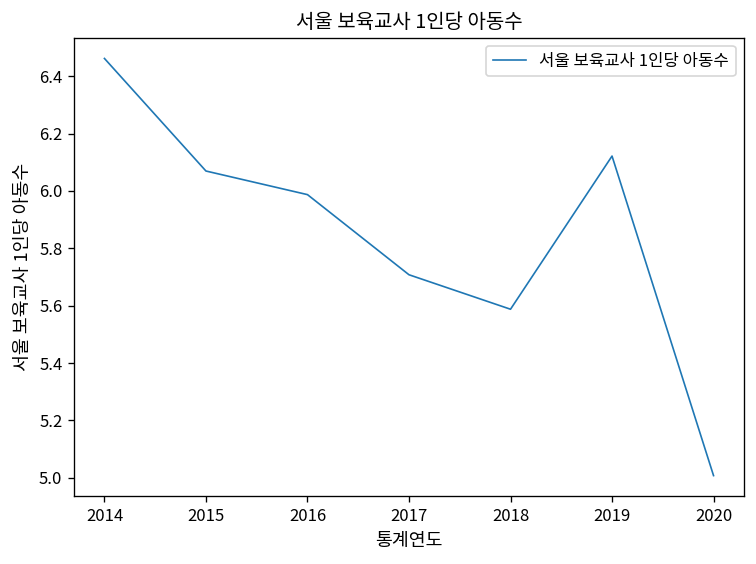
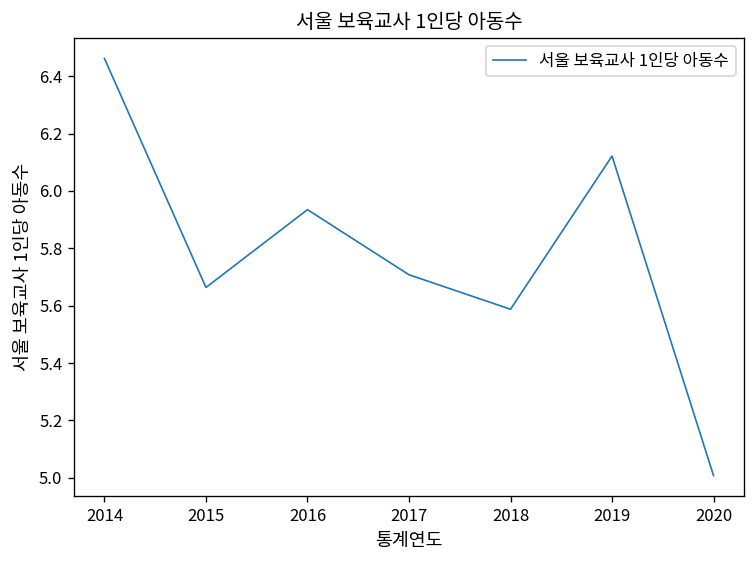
2015: 6.07 -> 5.66
2016: 5.99 -> 5.93
